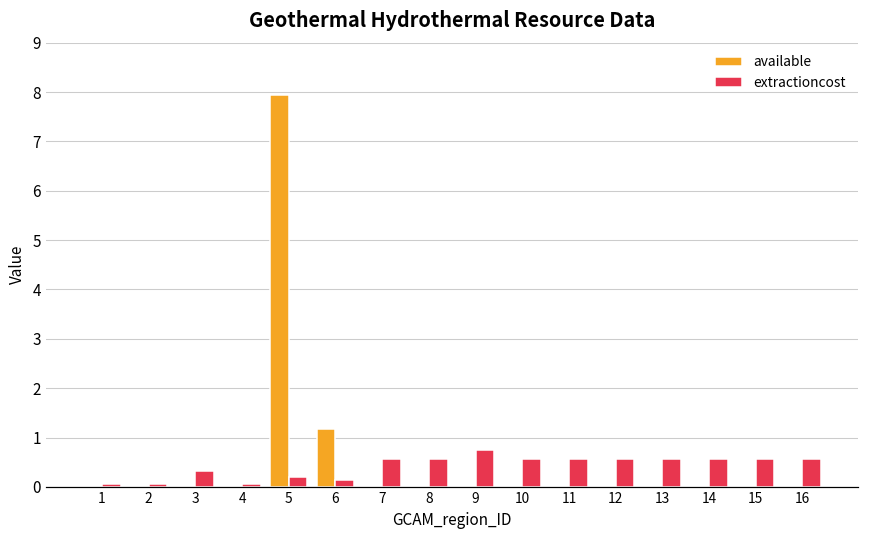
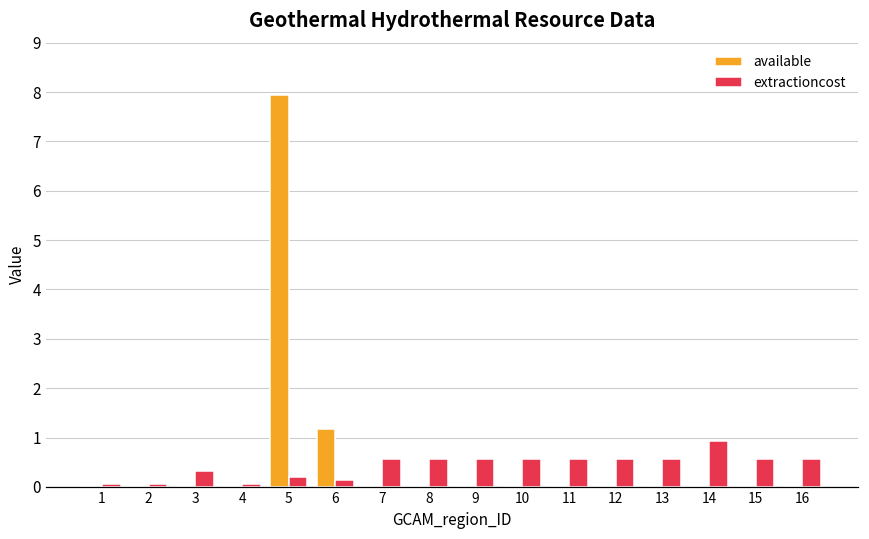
extractioncost, 9: 0.7 -> 0.6
extractioncost, 14: 0.6 -> 0.9
